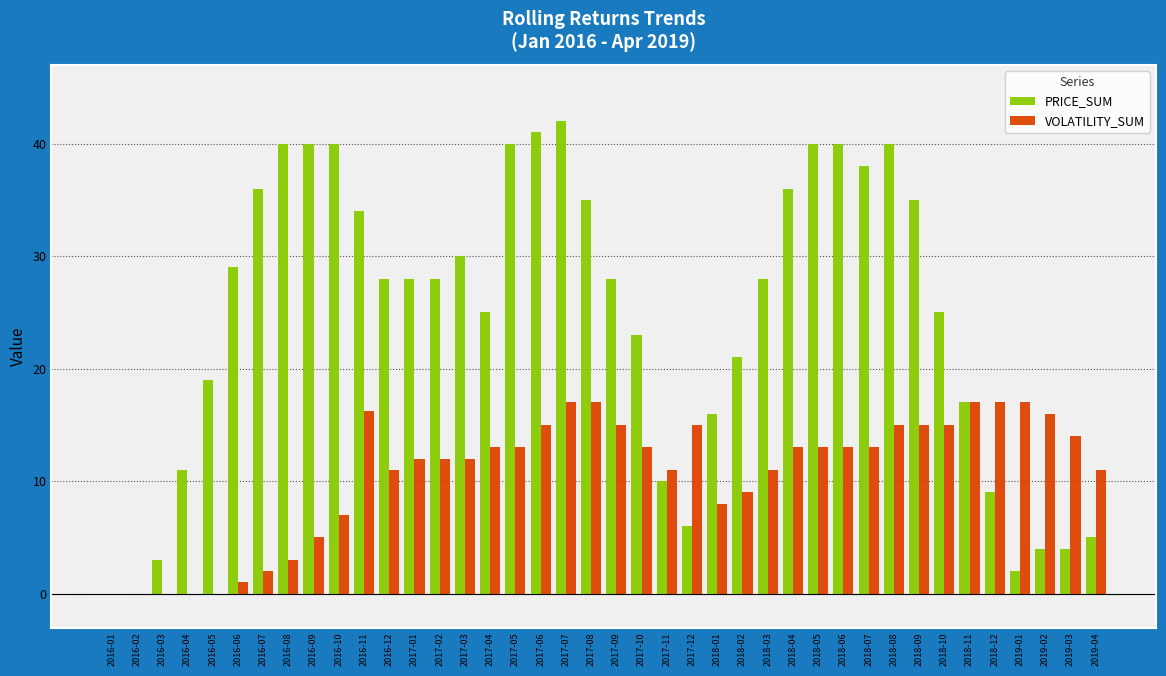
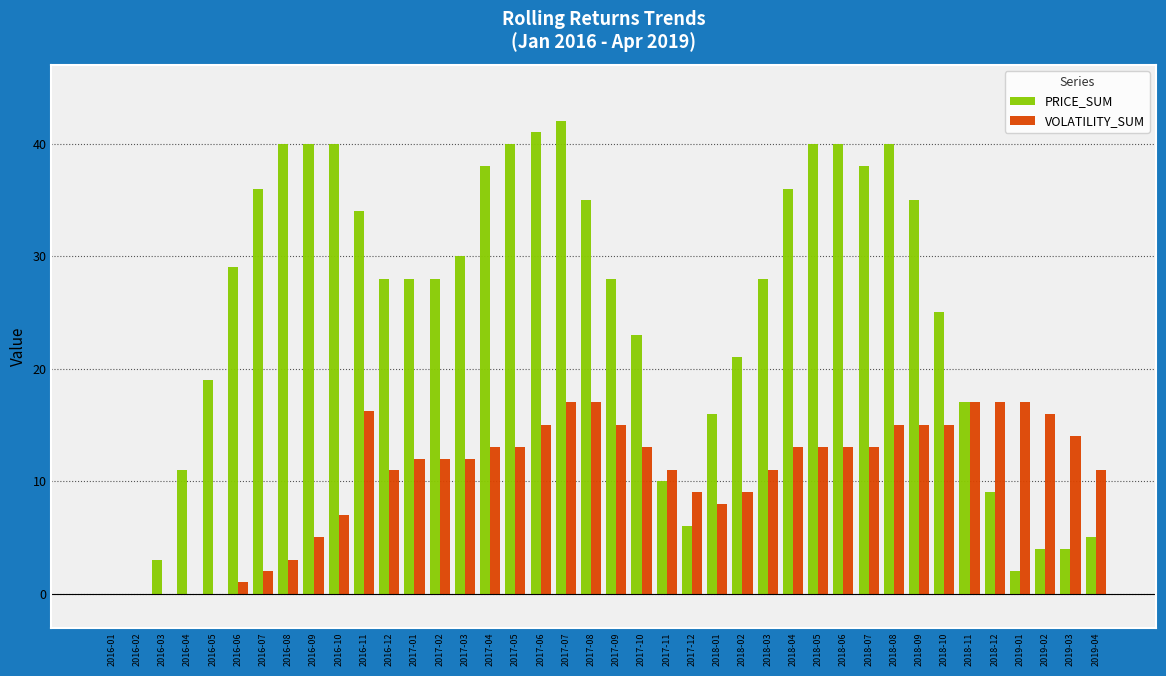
PRICE_SUM, 2017-04: 25 -> 38
VOLATILITY_SUM, 2017-12: 15 -> 9
